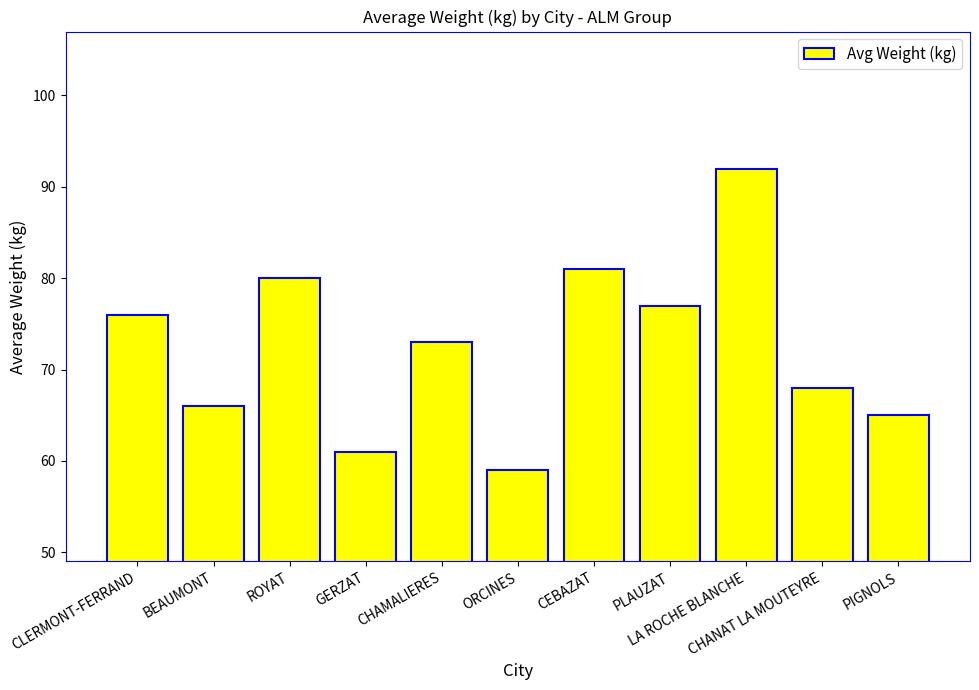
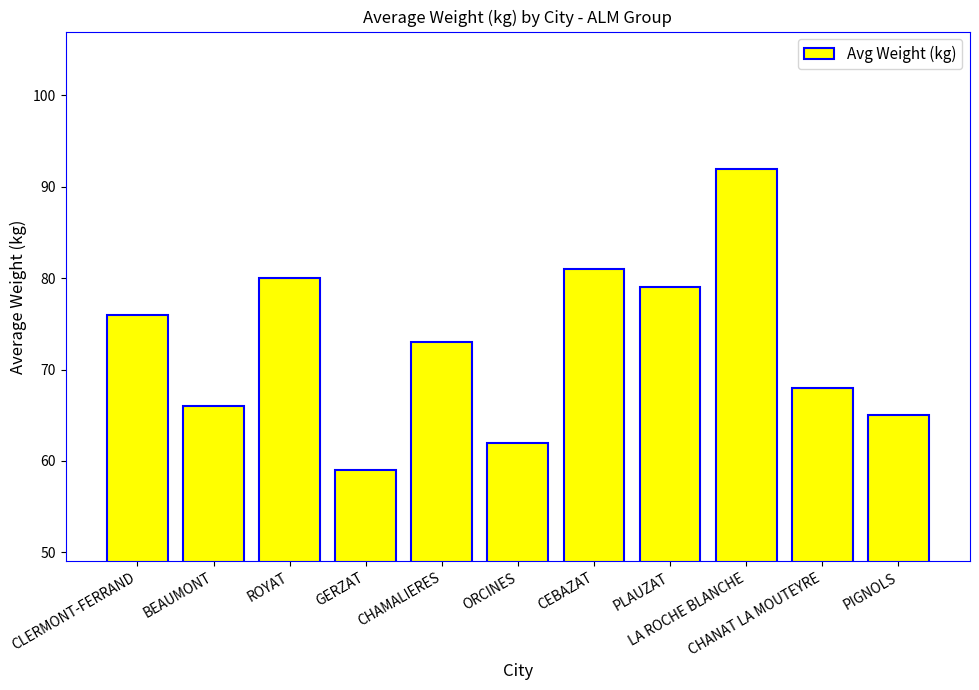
GERZAT: 61 -> 59
ORCINES: 59 -> 62
PLAUZAT: 77 -> 79
